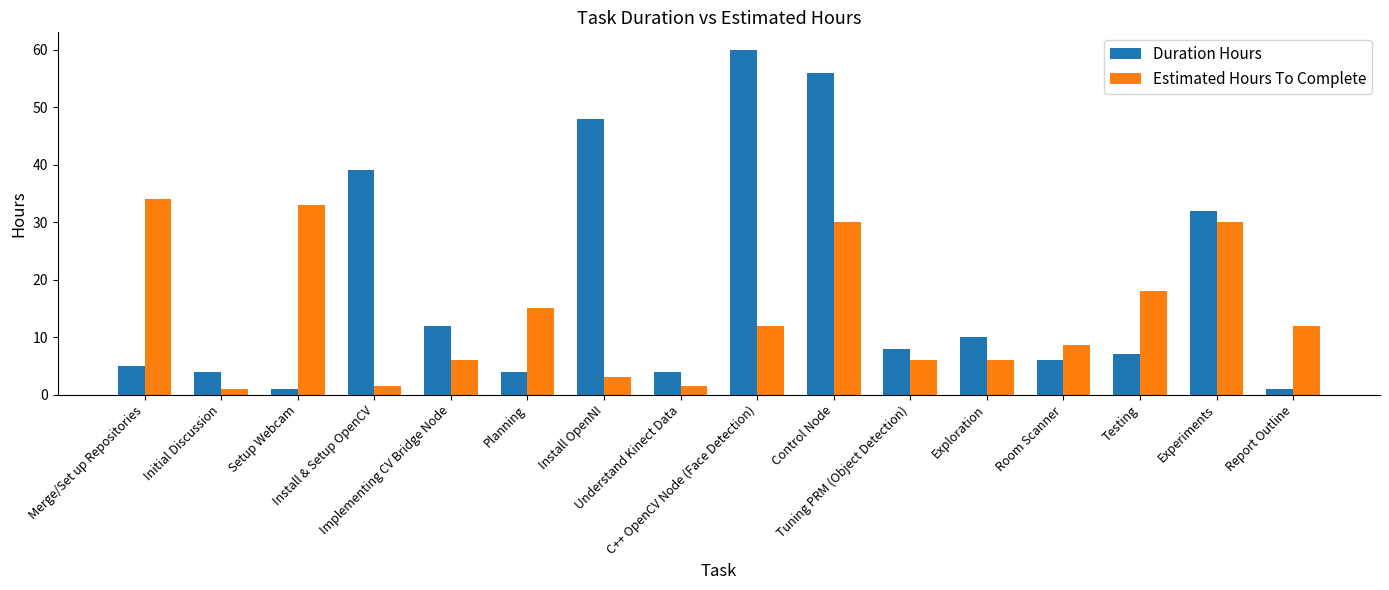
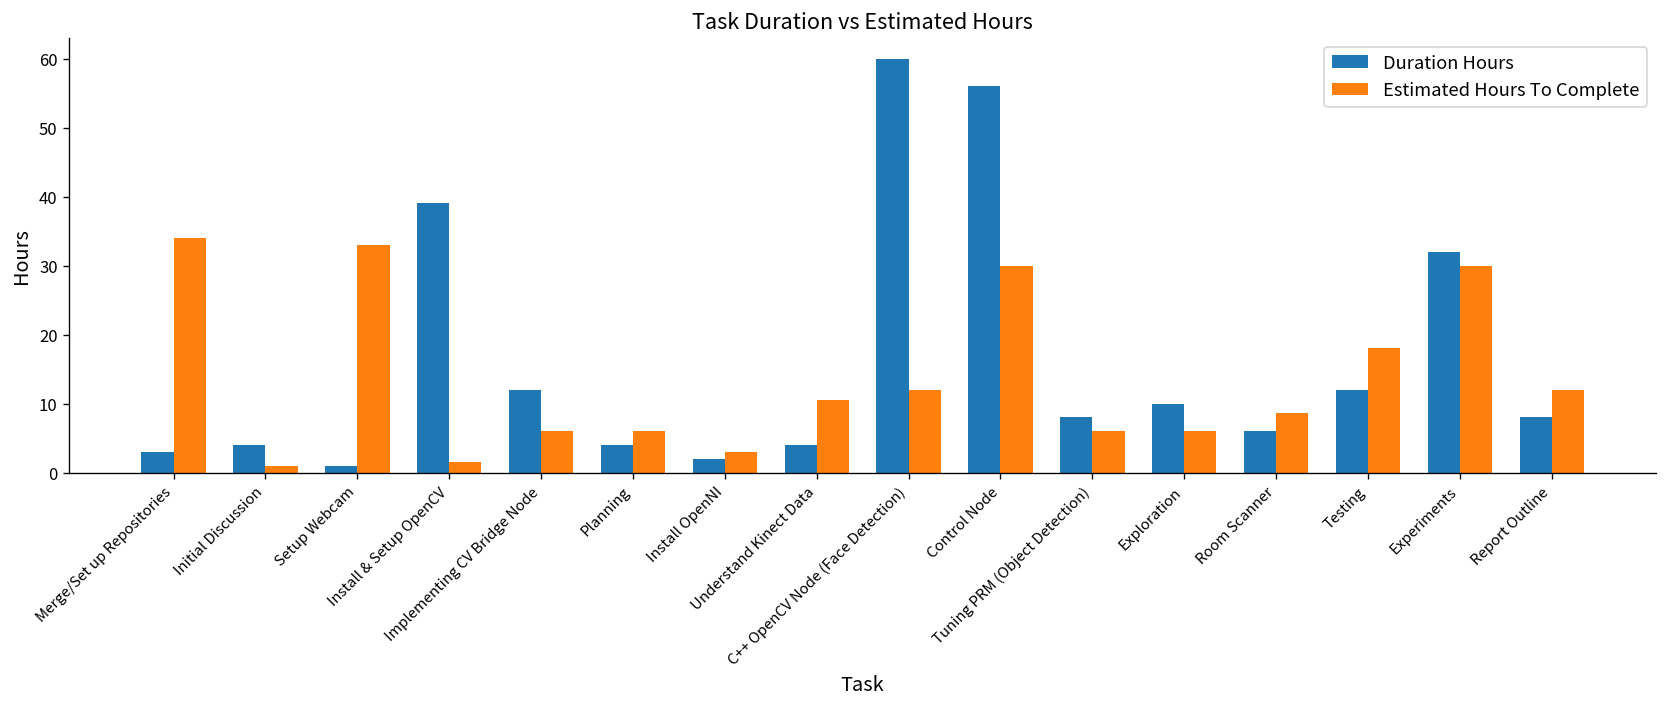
Duration Hours, Merge/Set up Repositories: 5 -> 3
Estimated Hours To Complete, Planning: 15 -> 6
Duration Hours, Install OpenNI: 48 -> 2
Estimated Hours To Complete, Understand Kinect Data: 2 -> 11
Duration Hours, Testing: 7 -> 12
Duration Hours, Report Outline: 1 -> 8
